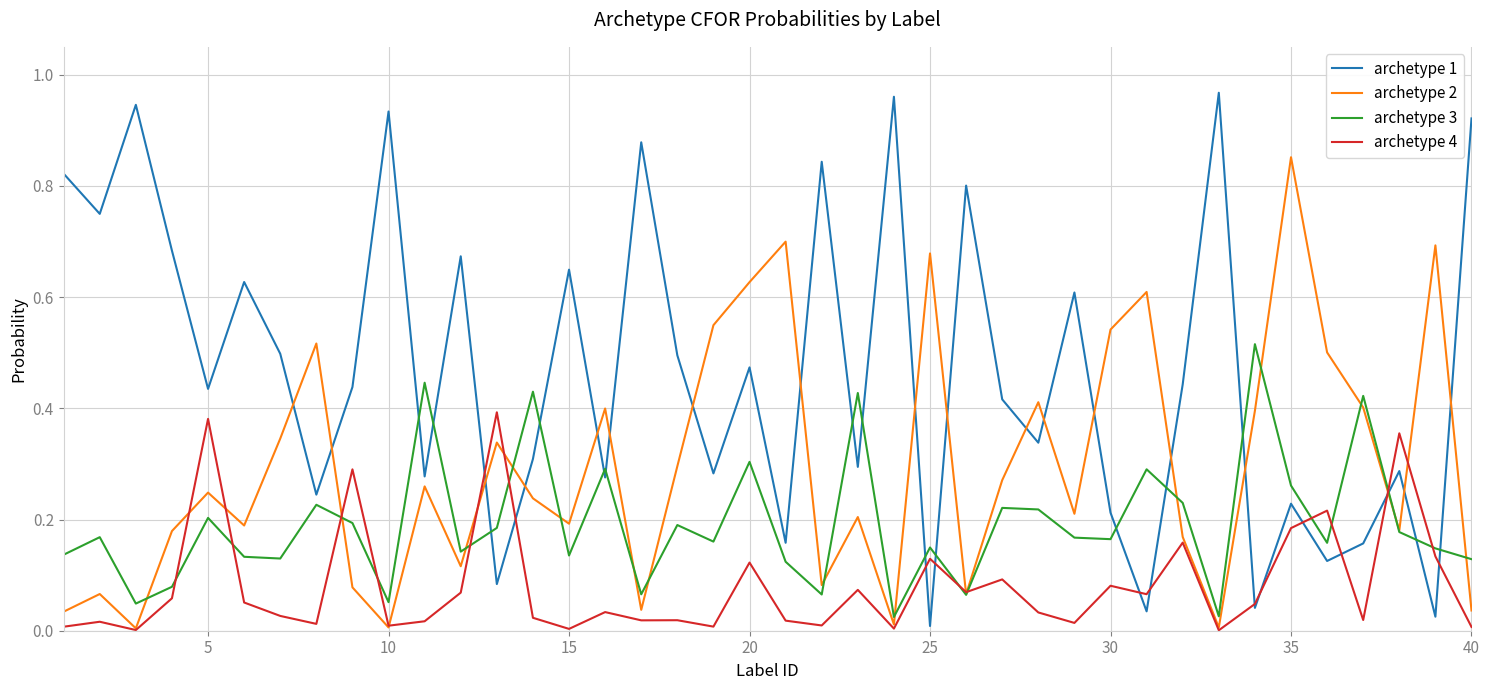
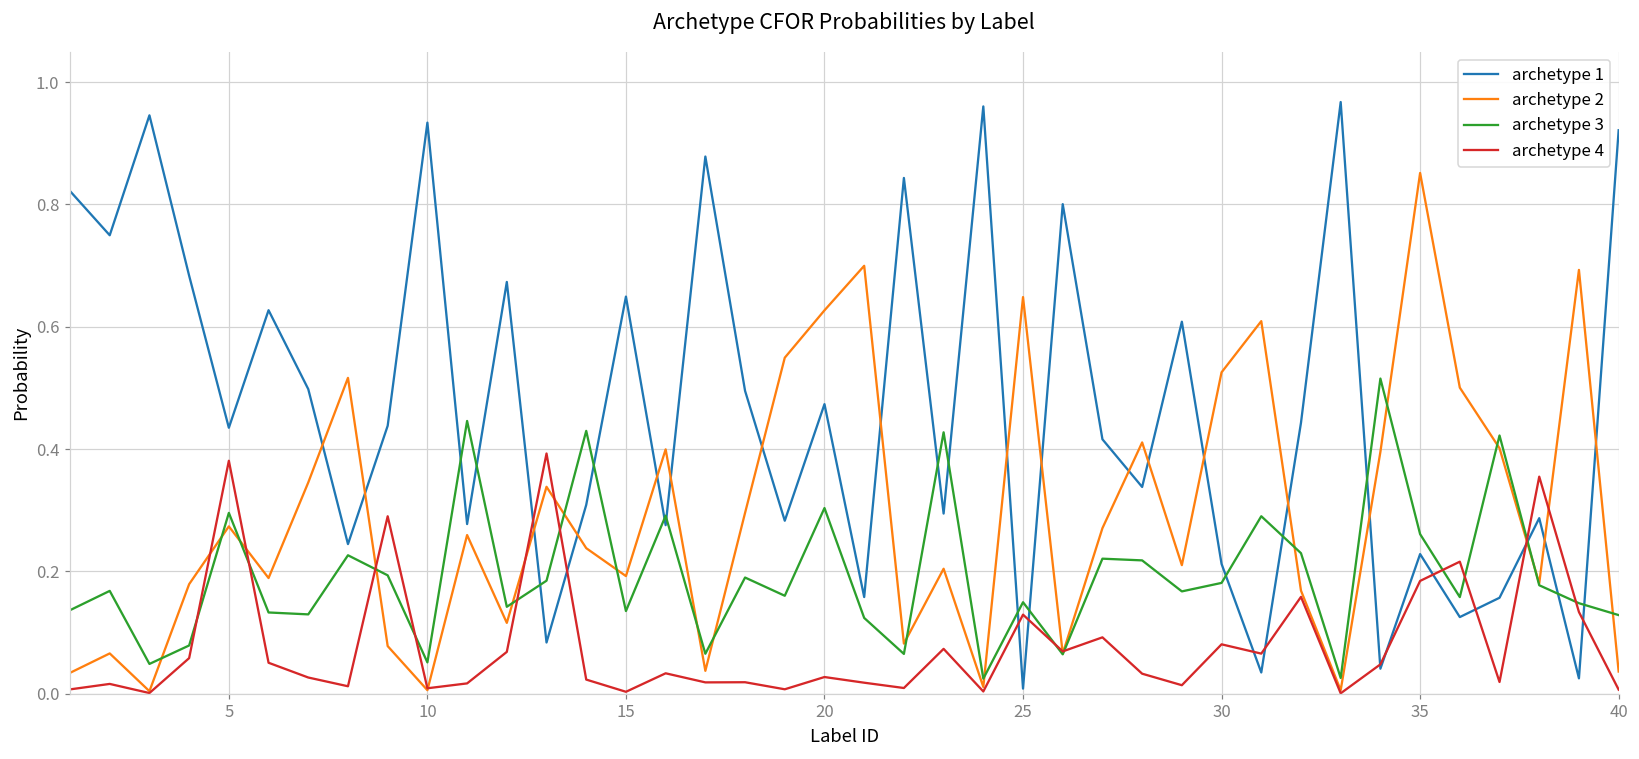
archetype 2, 5: 0.25 -> 0.27
archetype 3, 5: 0.20 -> 0.30
archetype 4, 20: 0.12 -> 0.03
archetype 2, 25: 0.68 -> 0.65
archetype 2, 30: 0.54 -> 0.53
archetype 3, 30: 0.16 -> 0.18
